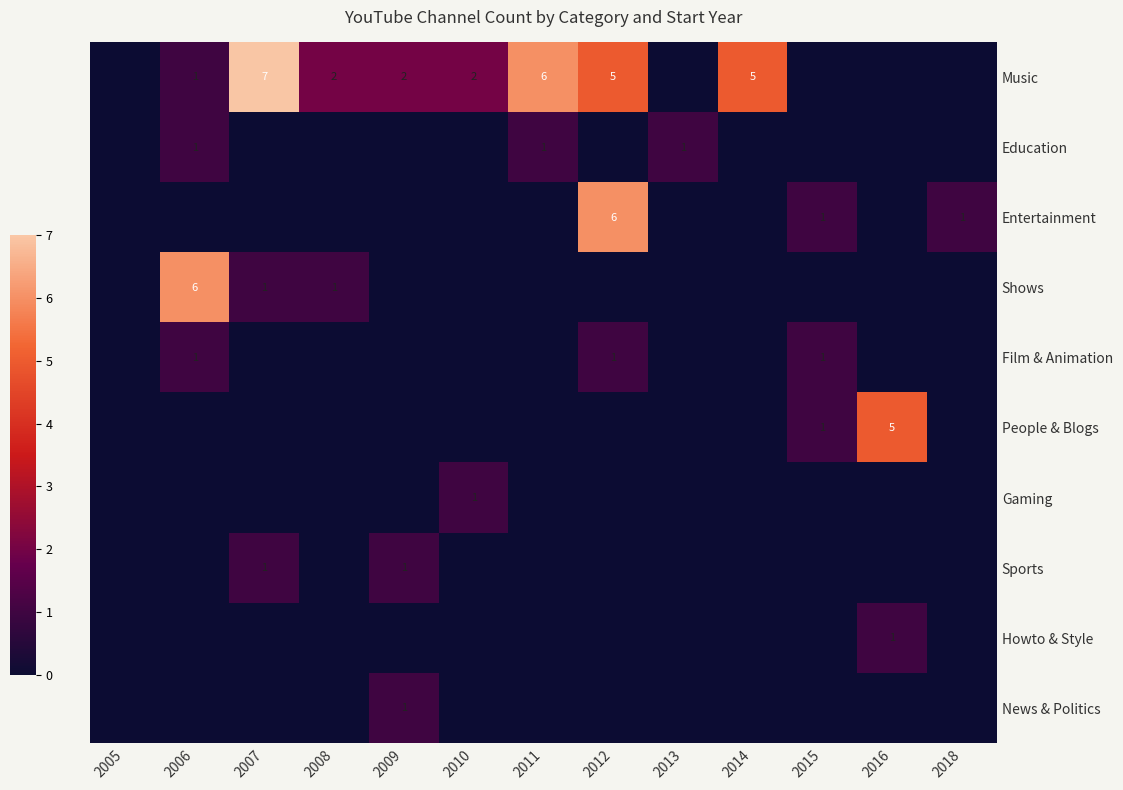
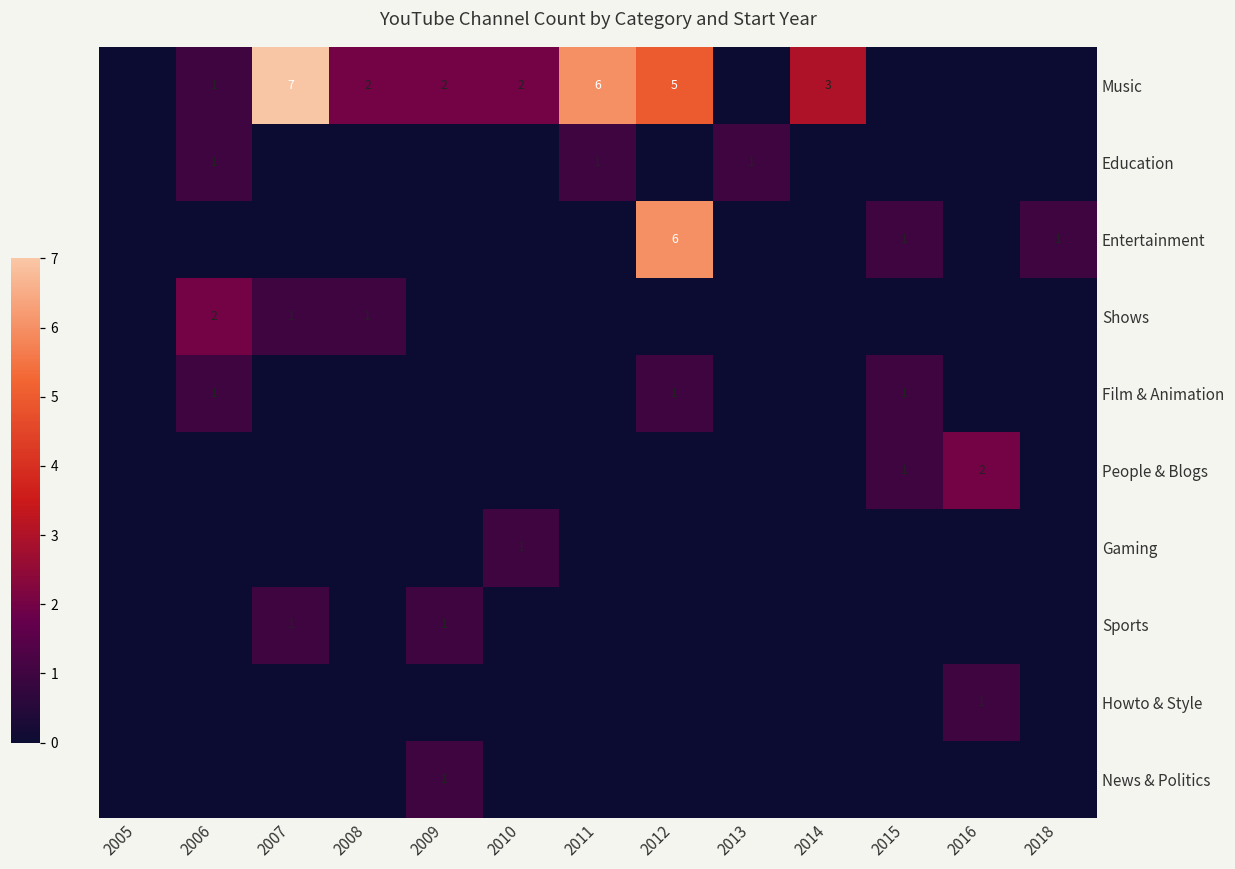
Music, 2014: 5 -> 3
Shows, 2006: 6 -> 2
People & Blogs, 2016: 5 -> 2
